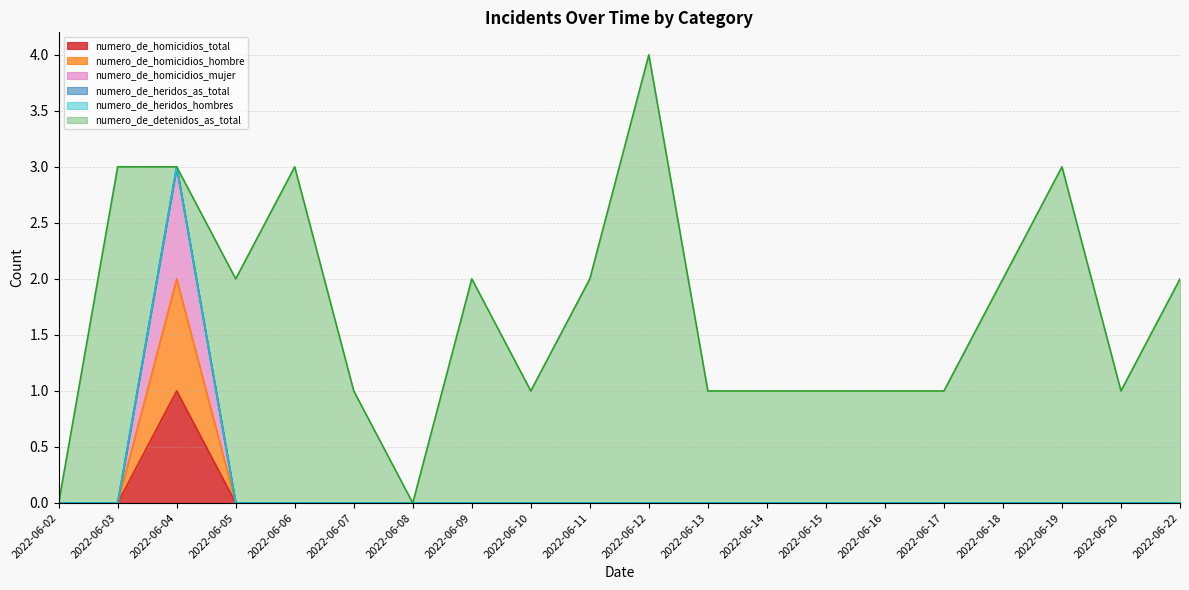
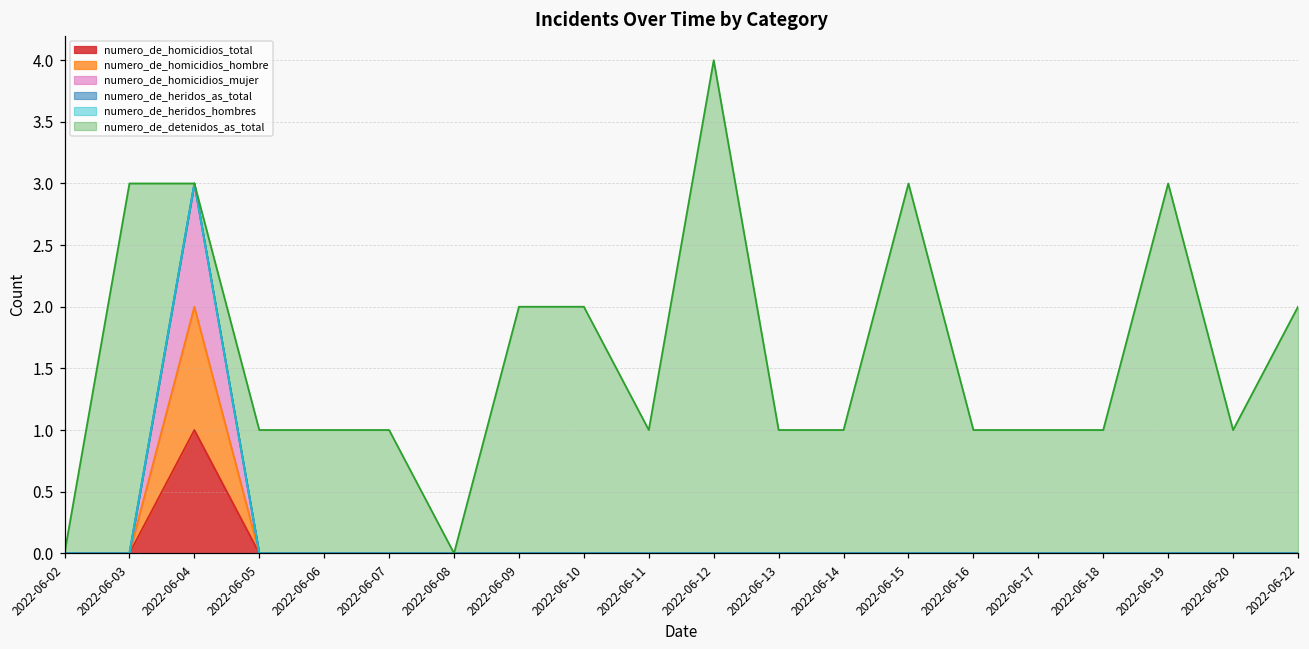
numero_de_detenidos_as_total, 2022-06-05: 2 -> 1
numero_de_detenidos_as_total, 2022-06-06: 3 -> 1
numero_de_detenidos_as_total, 2022-06-10: 1 -> 2
numero_de_detenidos_as_total, 2022-06-11: 2 -> 1
numero_de_detenidos_as_total, 2022-06-15: 1 -> 3
numero_de_detenidos_as_total, 2022-06-18: 2 -> 1
